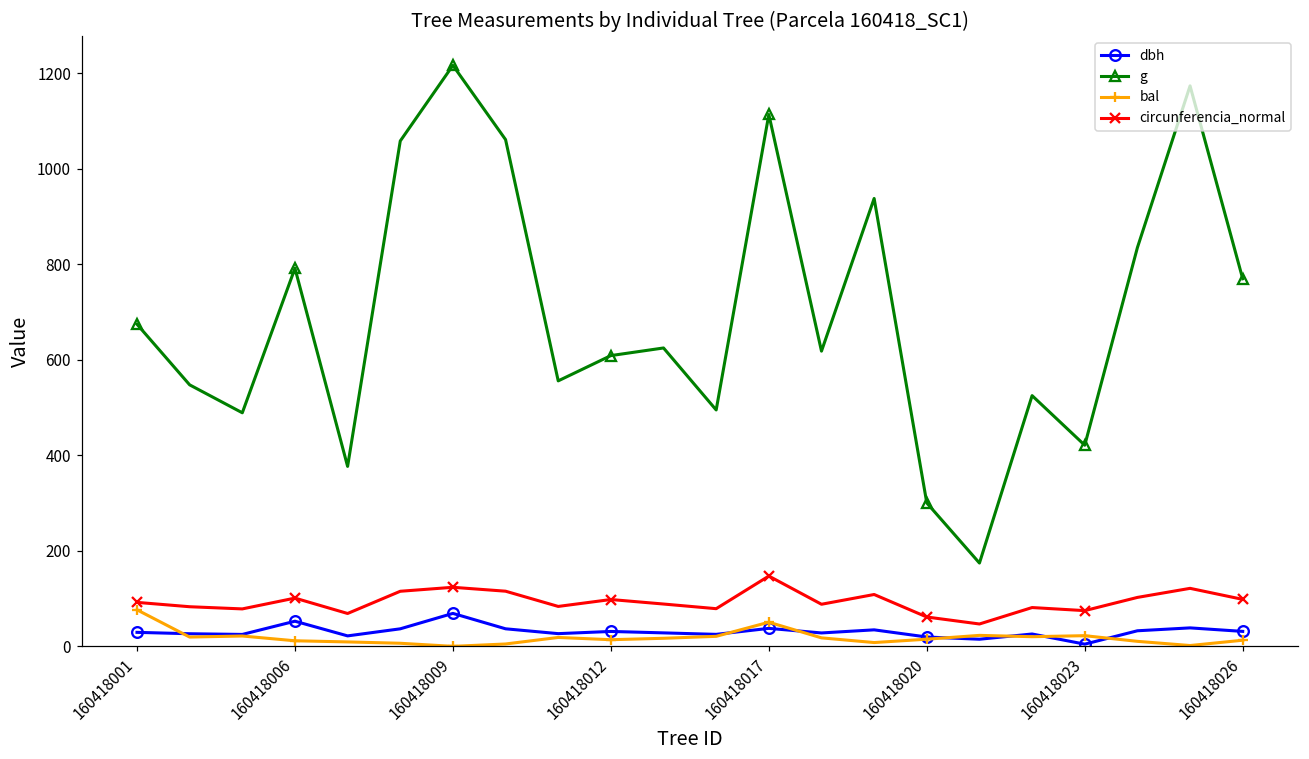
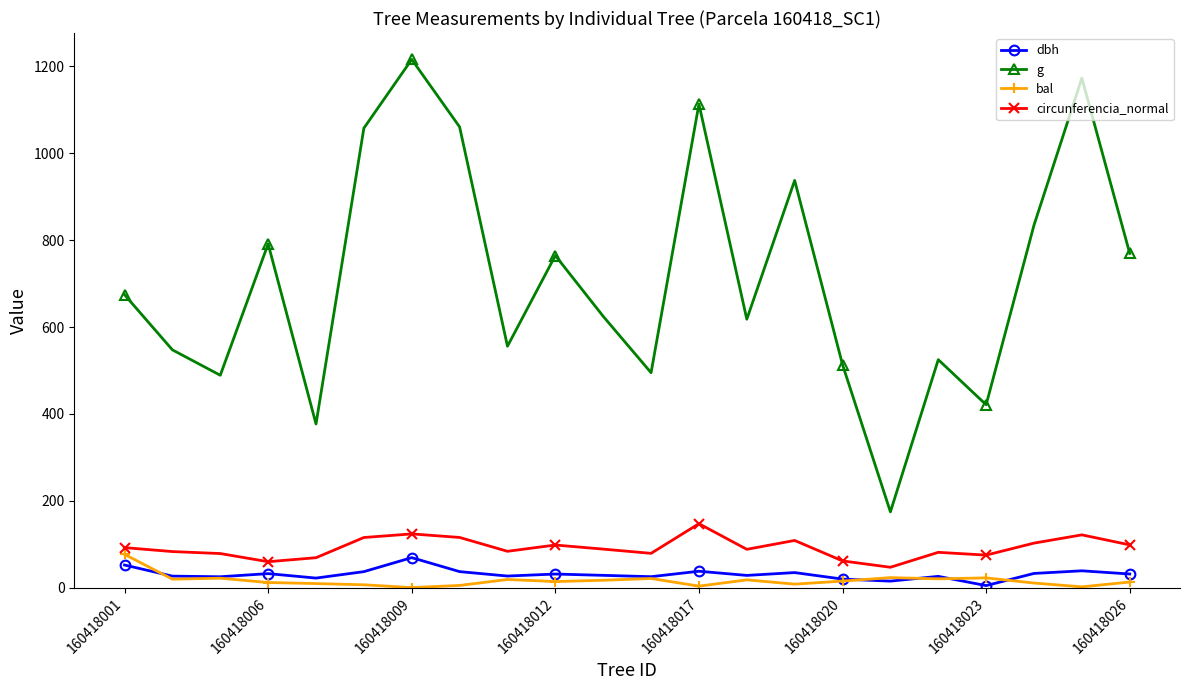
dbh, 160418001: 30 -> 50
dbh, 160418006: 50 -> 30
circunferencia_normal, 160418006: 100 -> 60
g, 160418012: 610 -> 760
bal, 160418017: 50 -> 0
g, 160418020: 300 -> 510
